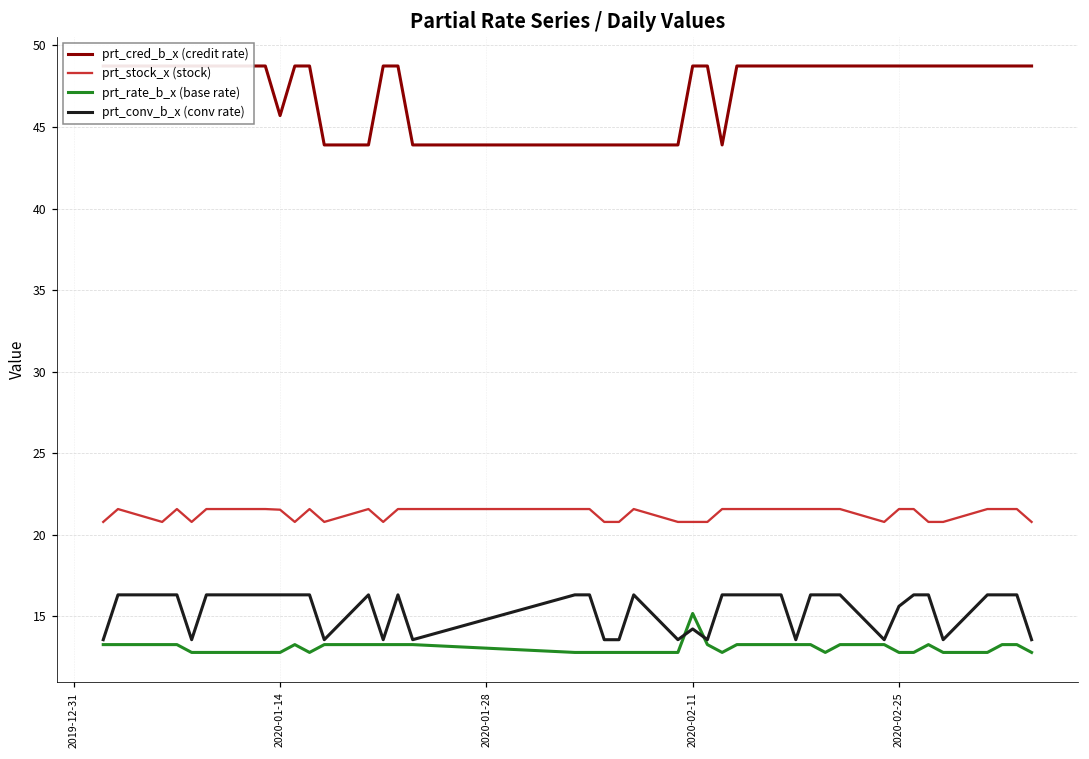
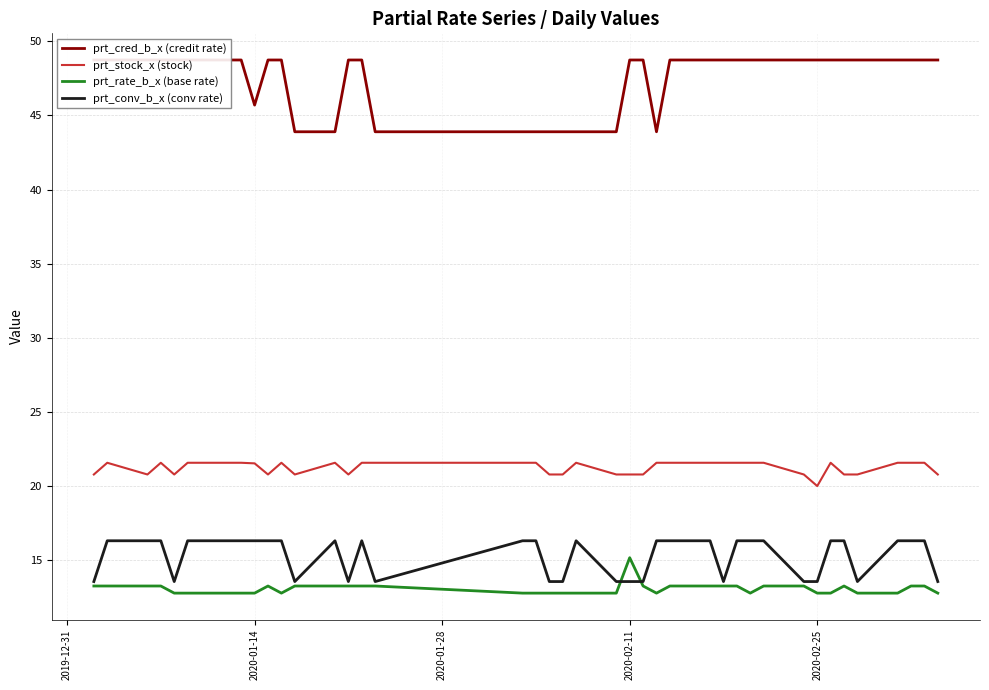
prt_conv_b_x (conv rate), 2020-02-11: 14.2 -> 13.6
prt_stock_x (stock), 2020-02-25: 21.6 -> 20.0
prt_conv_b_x (conv rate), 2020-02-25: 15.6 -> 13.6
